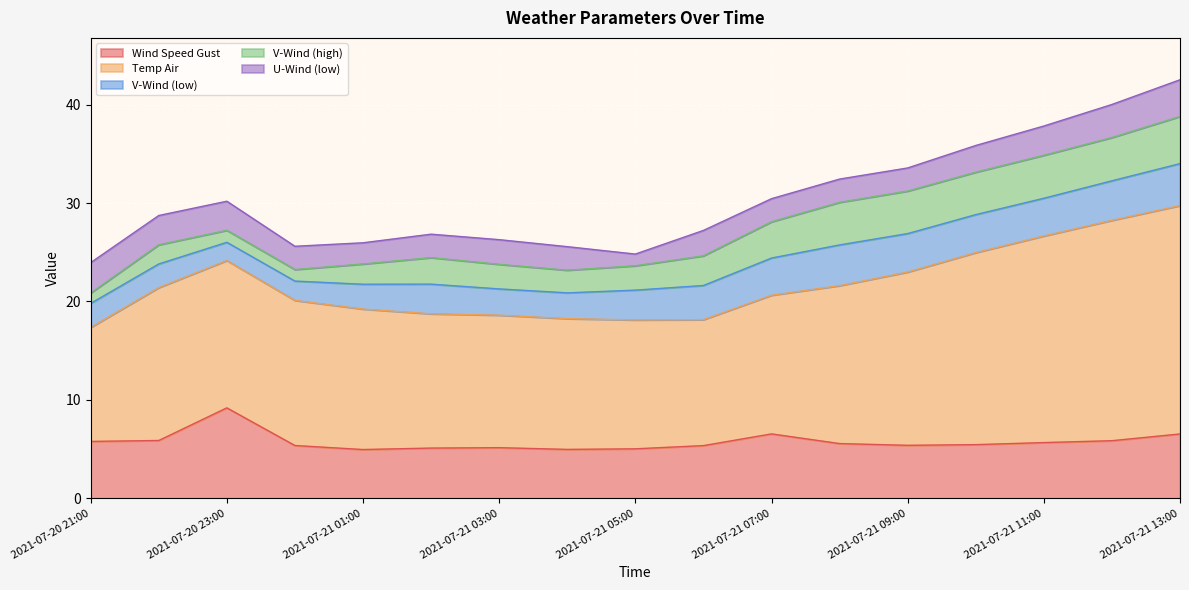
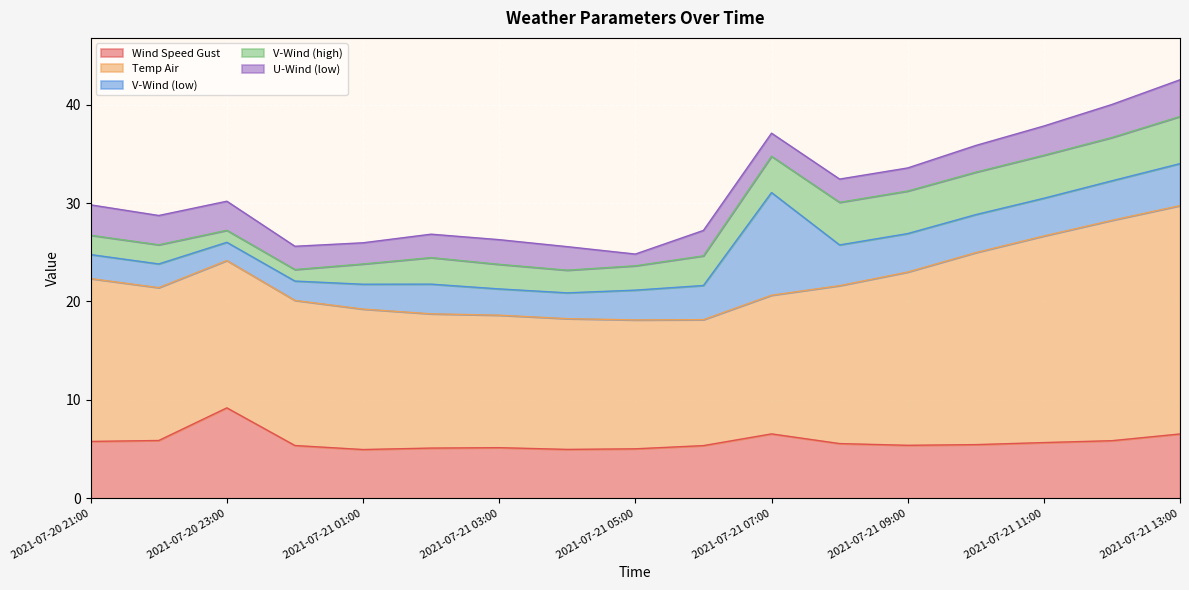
Temp Air, 2021-07-20 21:00: 12 -> 17
V-Wind (high), 2021-07-20 21:00: 1 -> 2
V-Wind (low), 2021-07-21 07:00: 4 -> 10
